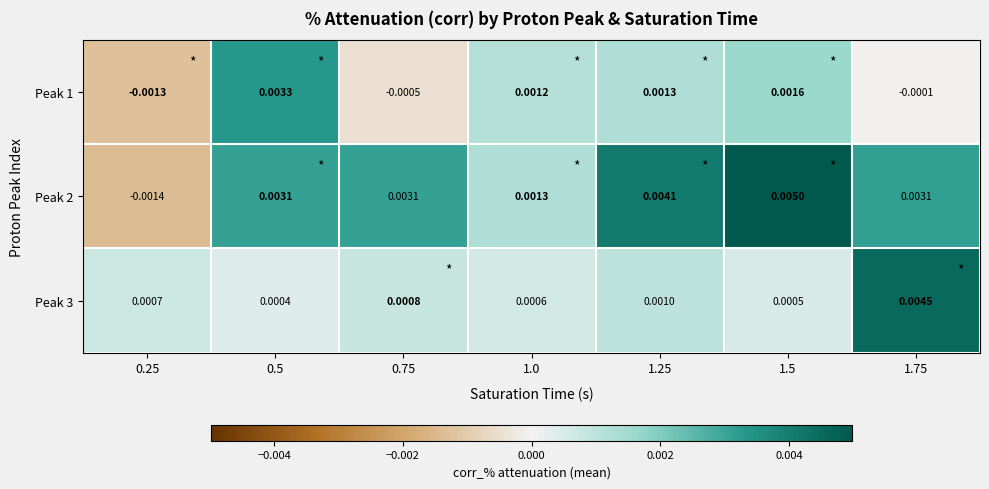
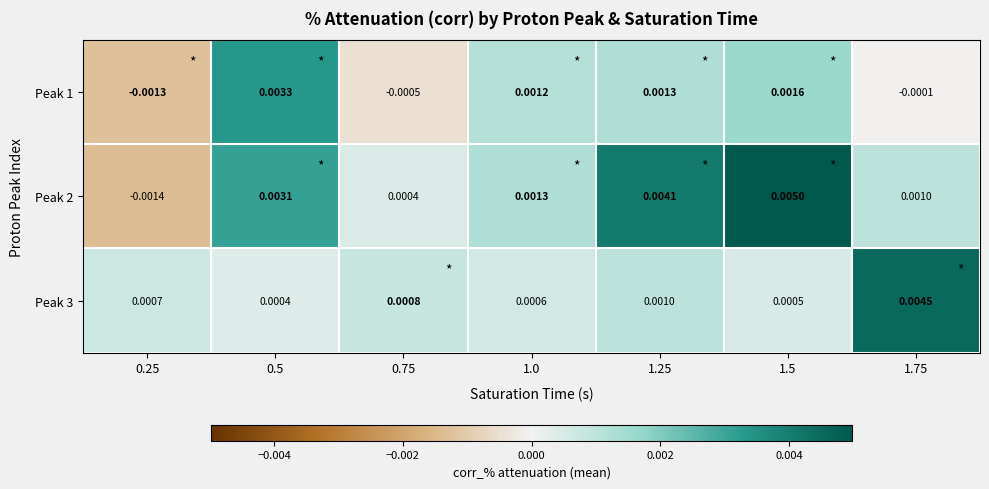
Peak 2, 0.75: 0.0031 -> 0.0004
Peak 2, 1.75: 0.0031 -> 0.0010
